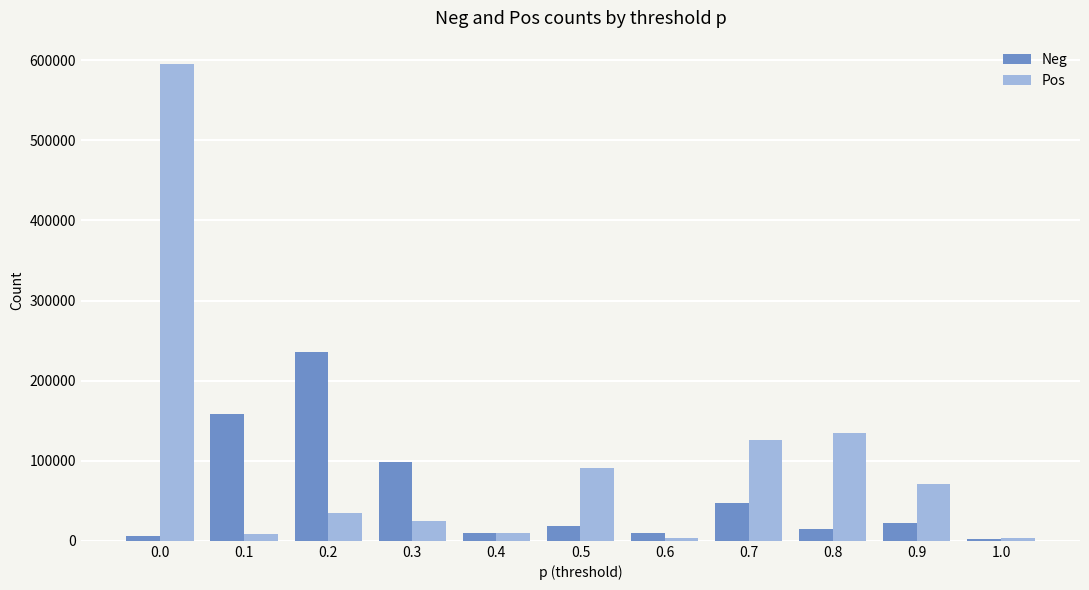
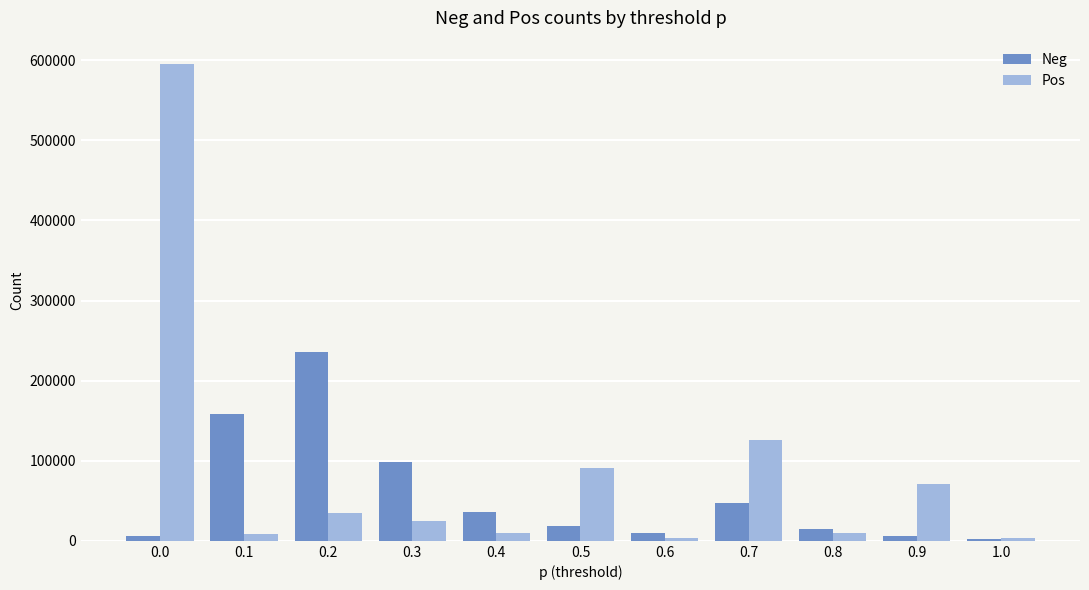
Neg, 0.4: 10000 -> 40000
Pos, 0.8: 140000 -> 10000
Neg, 0.9: 20000 -> 10000
